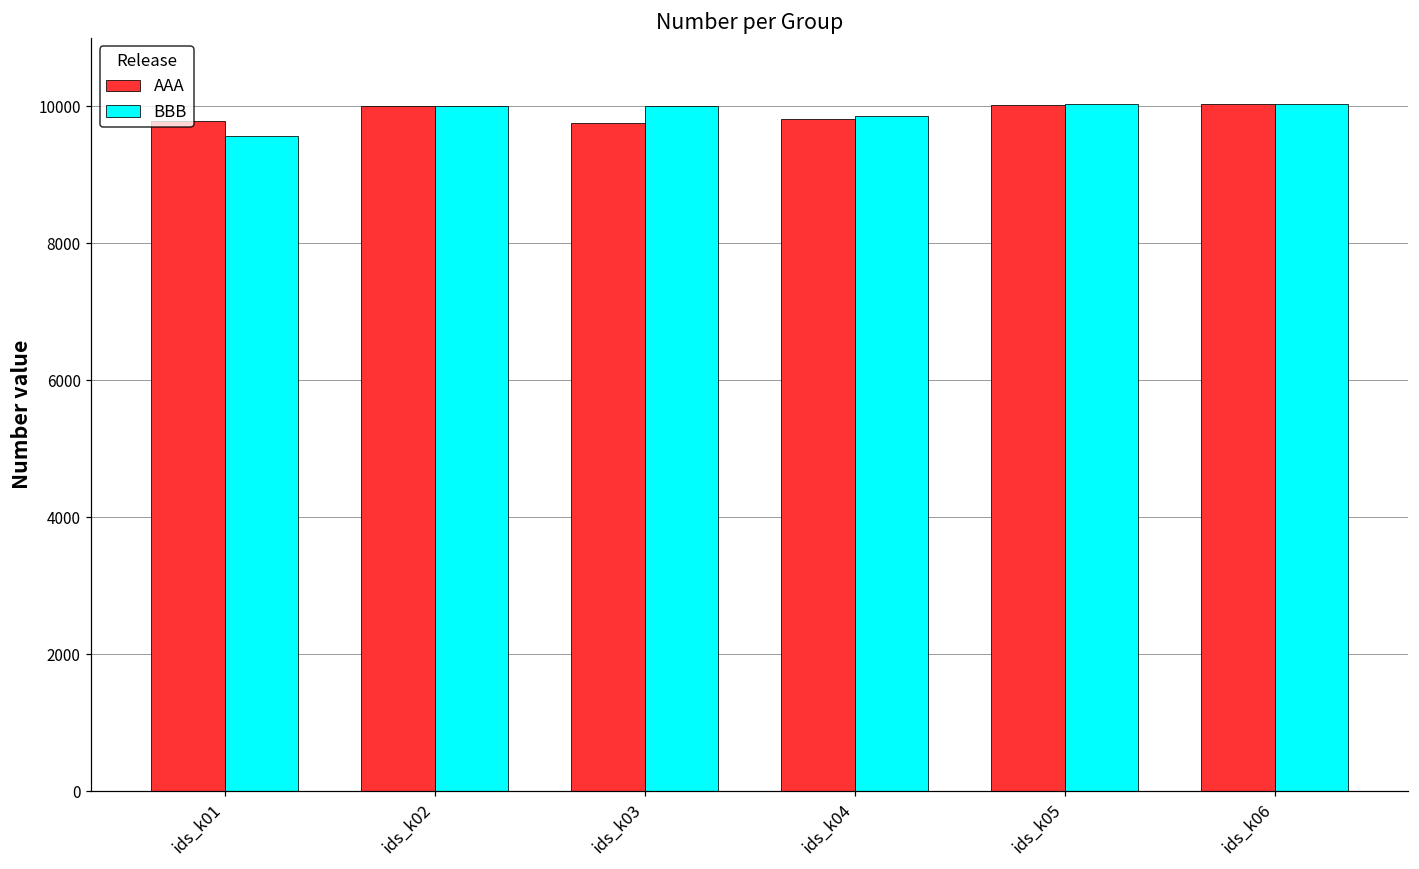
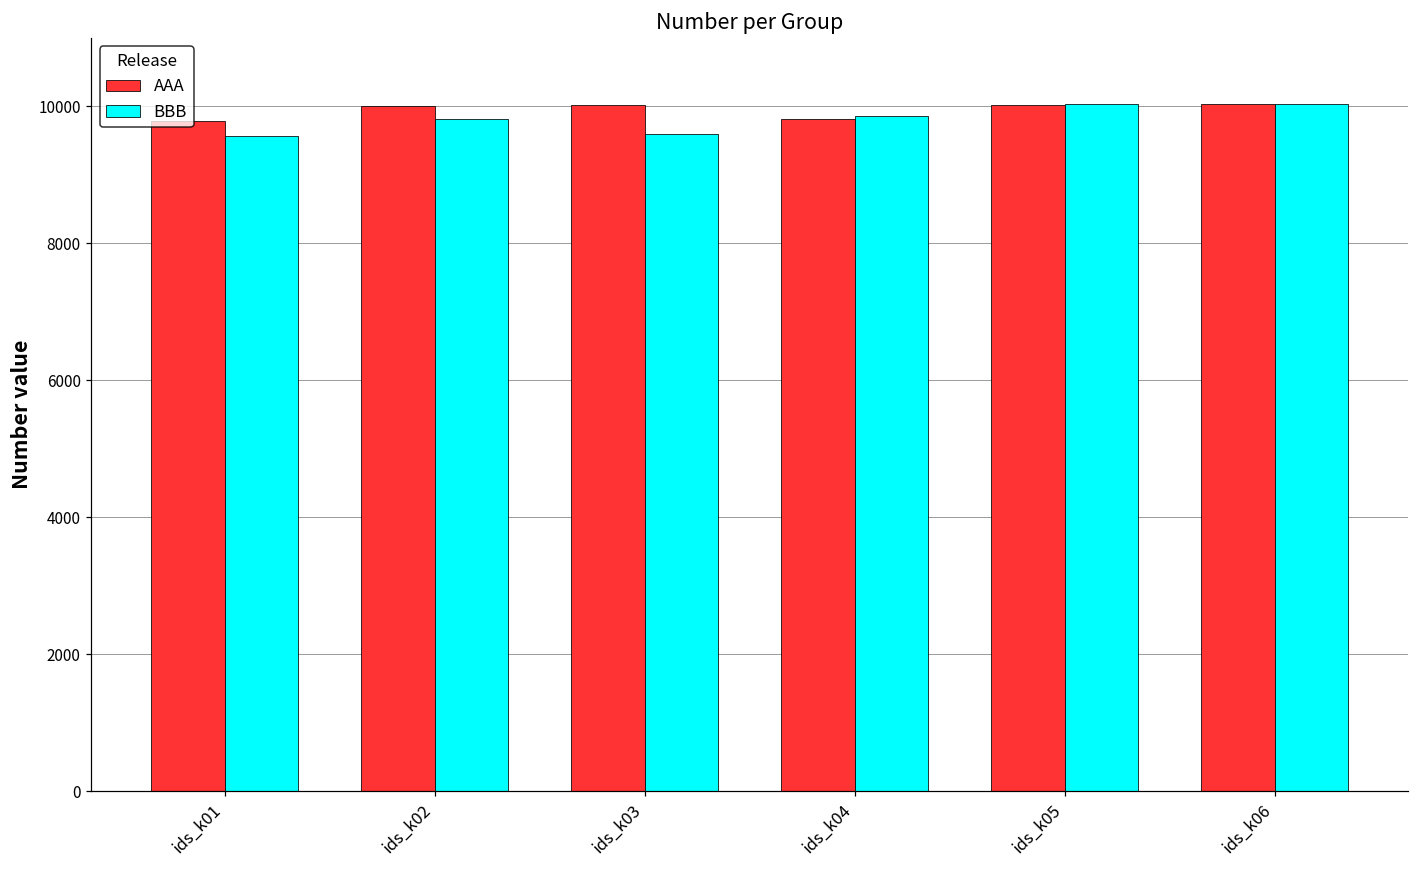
BBB, ids_k02: 10000 -> 9800
AAA, ids_k03: 9800 -> 10000
BBB, ids_k03: 10000 -> 9600
